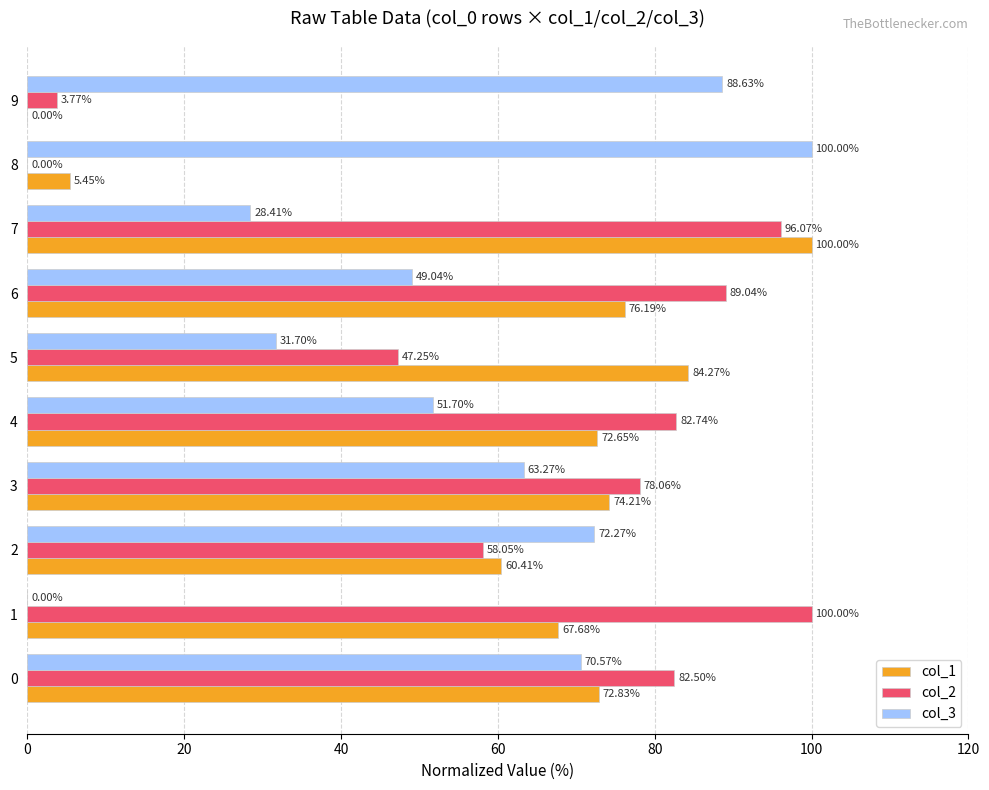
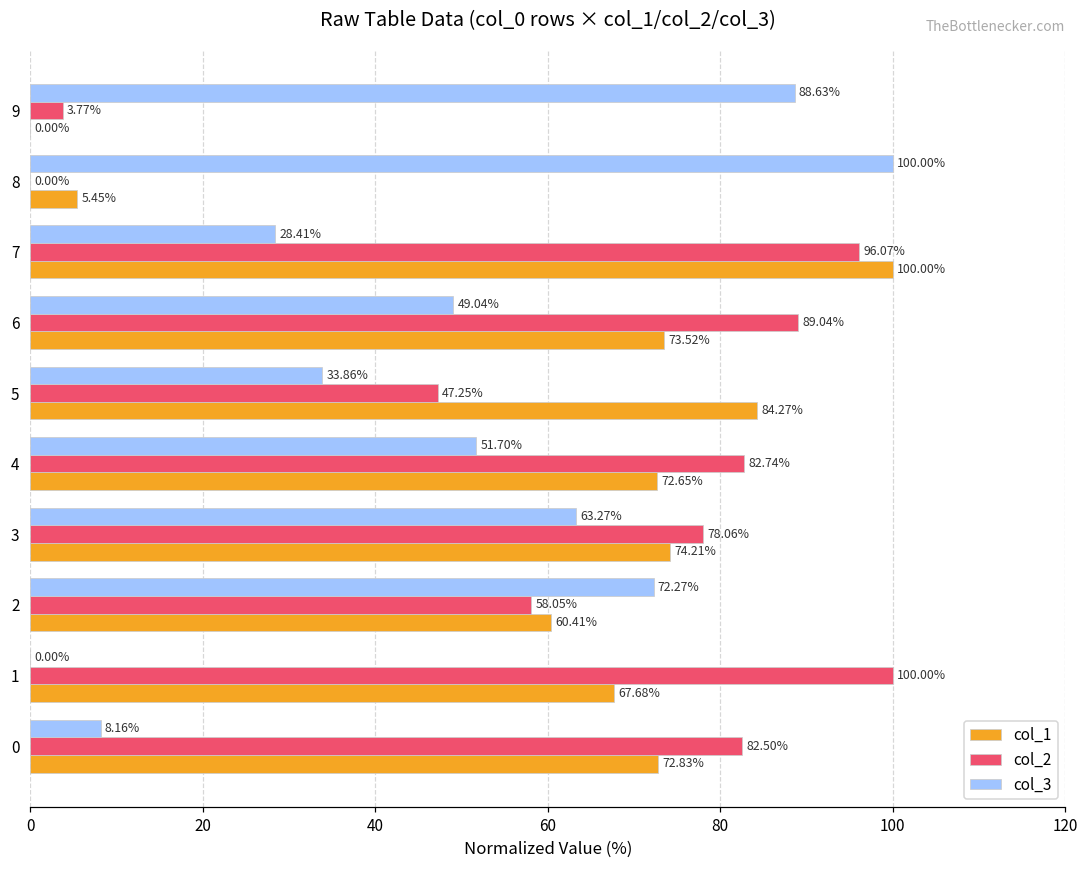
col_1, 6: 76.19% -> 73.52%
col_3, 5: 31.70% -> 33.86%
col_3, 0: 70.57% -> 8.16%
